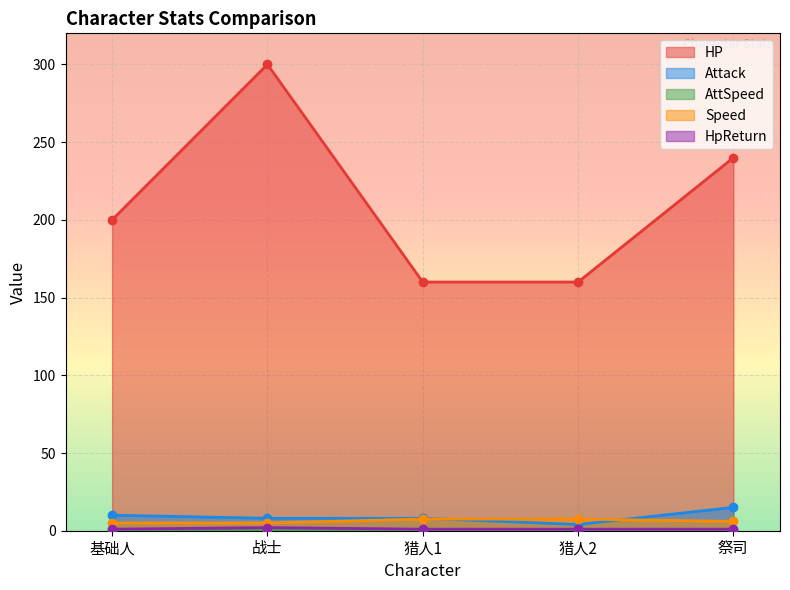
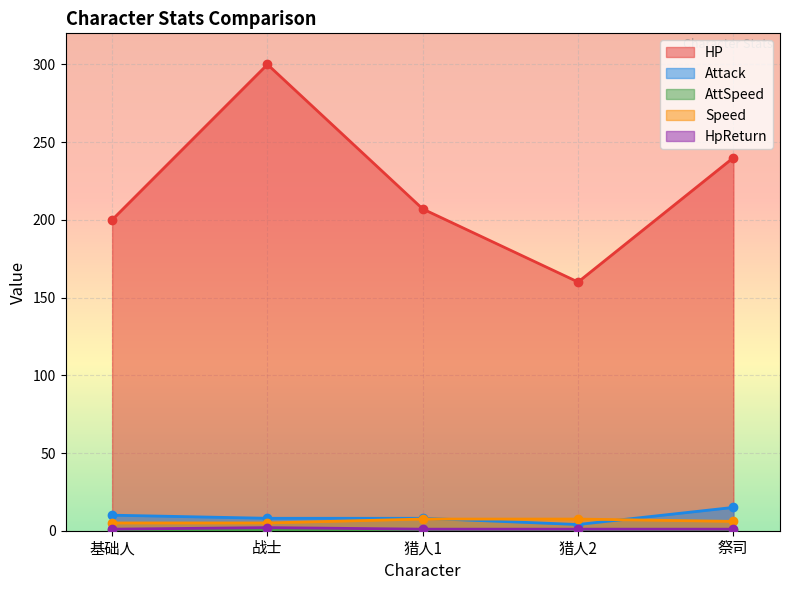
HP, 猎人1: 160 -> 207
